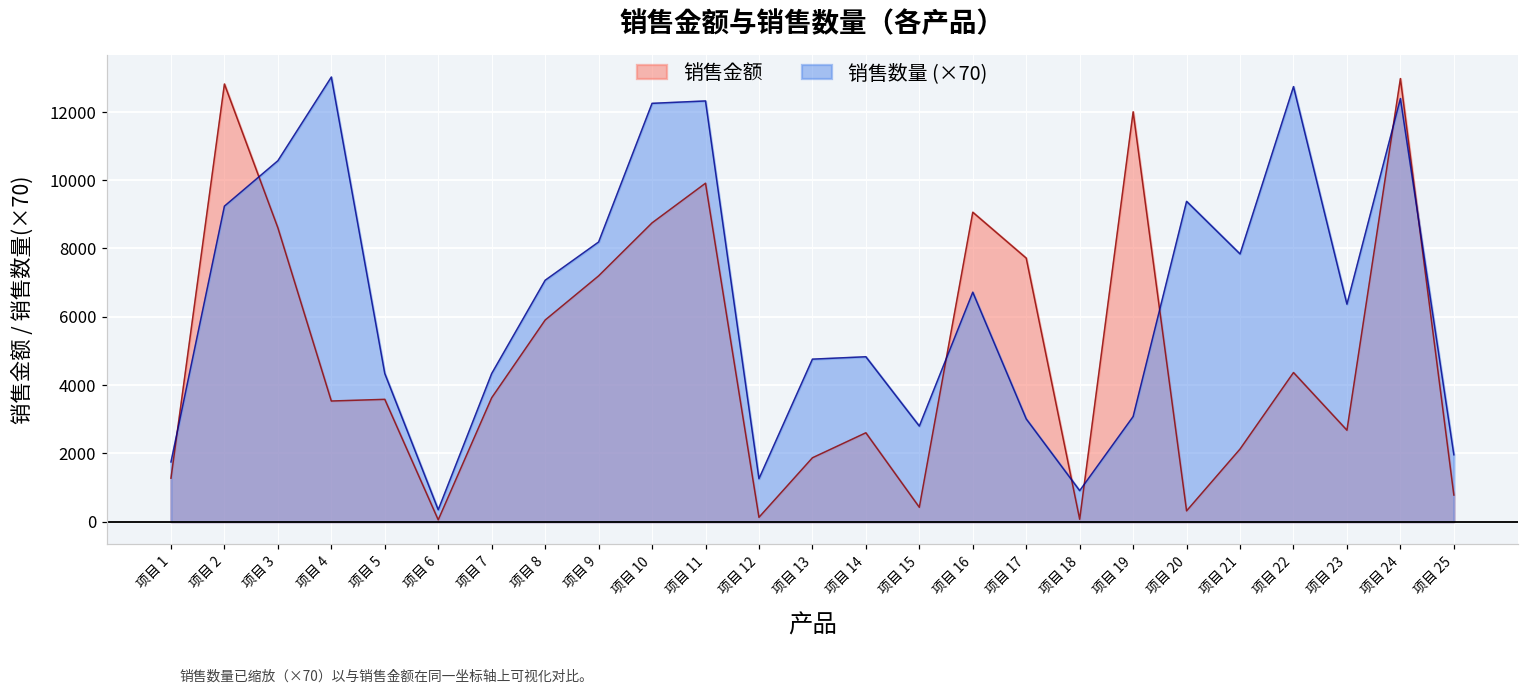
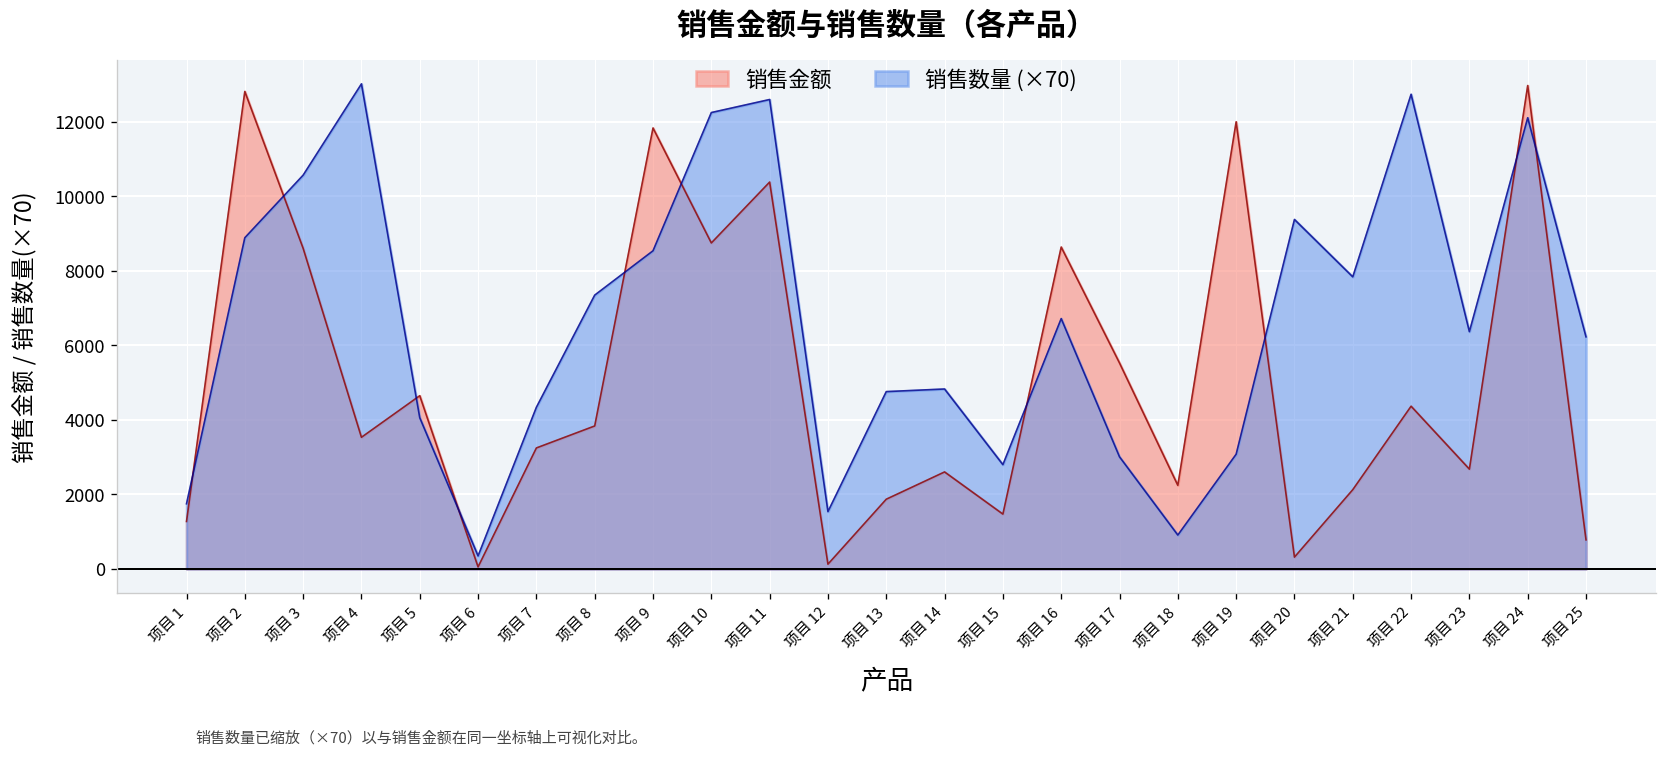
销售数量 (×70), 项目 2: 9200 -> 8900
销售金额, 项目 5: 3600 -> 4700
销售数量 (×70), 项目 5: 4300 -> 4100
销售金额, 项目 7: 3600 -> 3200
销售金额, 项目 8: 5900 -> 3800
销售数量 (×70), 项目 8: 7100 -> 7400
销售金额, 项目 9: 7200 -> 11800
销售数量 (×70), 项目 9: 8200 -> 8500
销售金额, 项目 11: 9900 -> 10400
销售数量 (×70), 项目 11: 12300 -> 12600
销售数量 (×70), 项目 12: 1300 -> 1500
销售金额, 项目 15: 400 -> 1500
销售金额, 项目 16: 9100 -> 8600
销售金额, 项目 17: 7700 -> 5500
销售金额, 项目 18: 100 -> 2200
销售数量 (×70), 项目 24: 12400 -> 12100
销售数量 (×70), 项目 25: 2000 -> 6200
